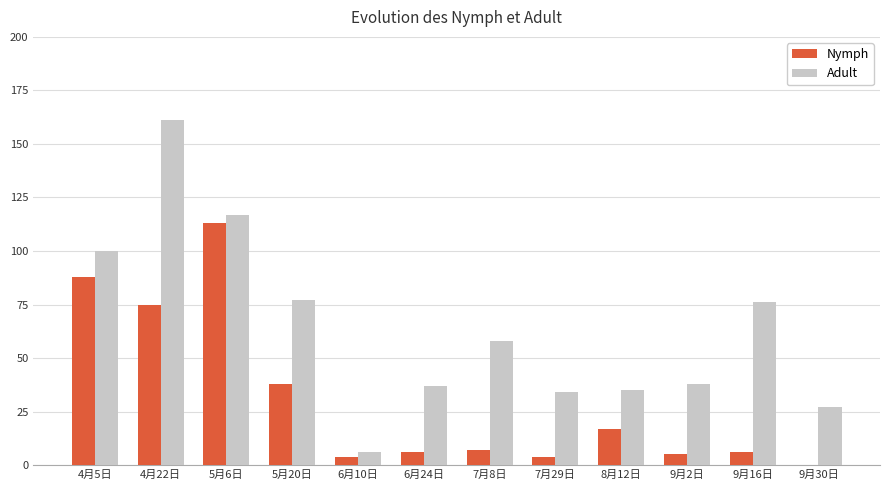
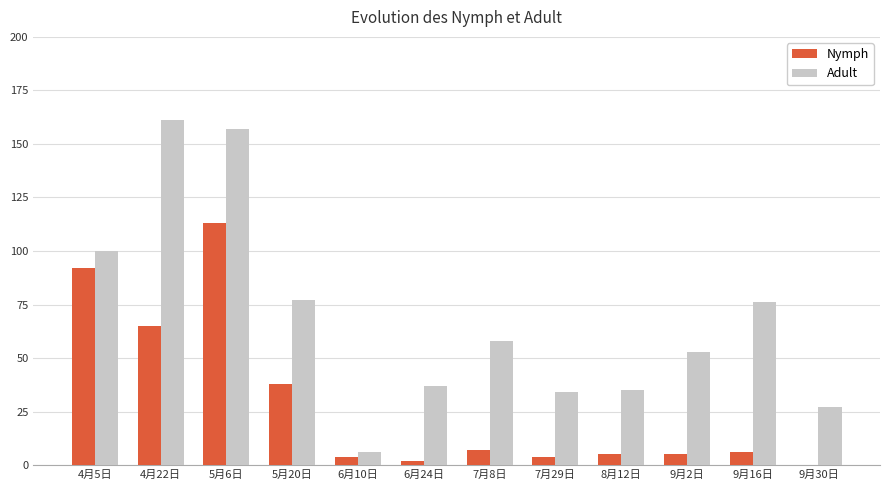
Nymph, 4月5日: 88 -> 92
Nymph, 4月22日: 75 -> 65
Adult, 5月6日: 117 -> 157
Nymph, 6月24日: 6 -> 2
Nymph, 8月12日: 17 -> 5
Adult, 9月2日: 38 -> 53
